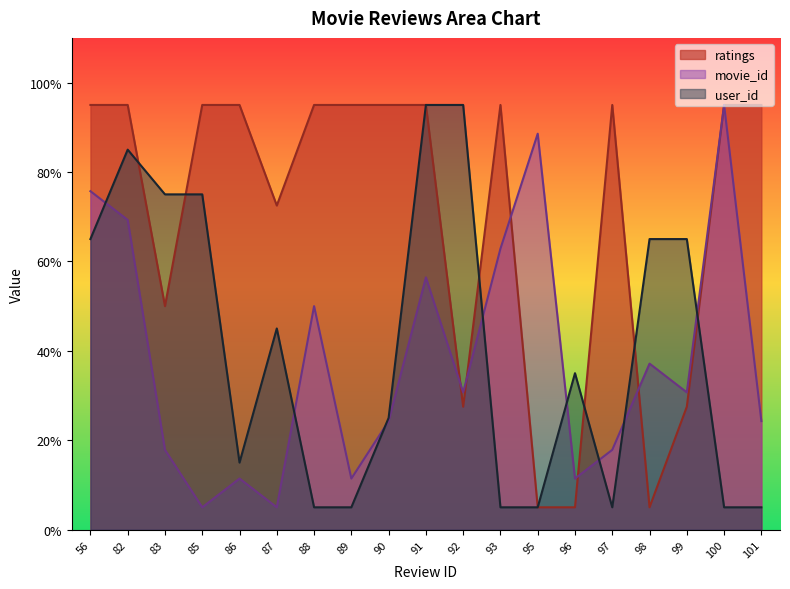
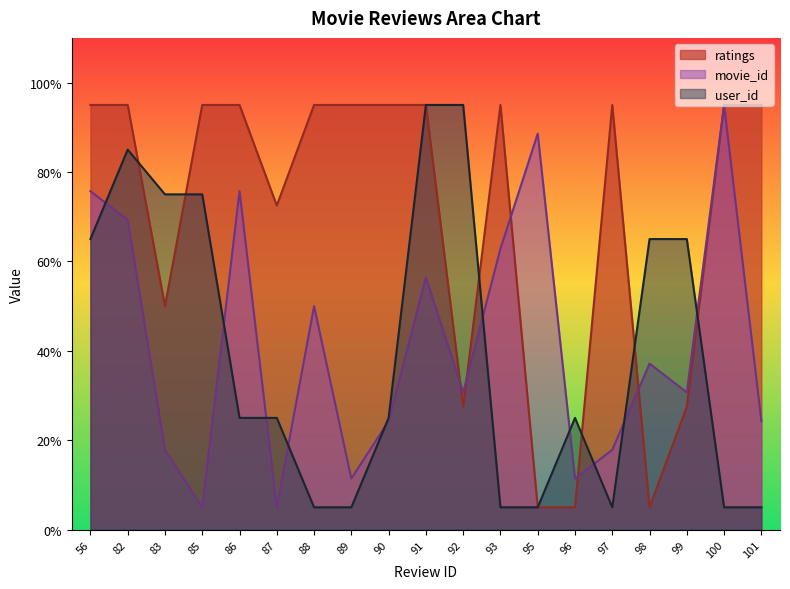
movie_id, 86: 11% -> 76%
user_id, 86: 15% -> 25%
user_id, 87: 45% -> 25%
user_id, 96: 35% -> 25%
